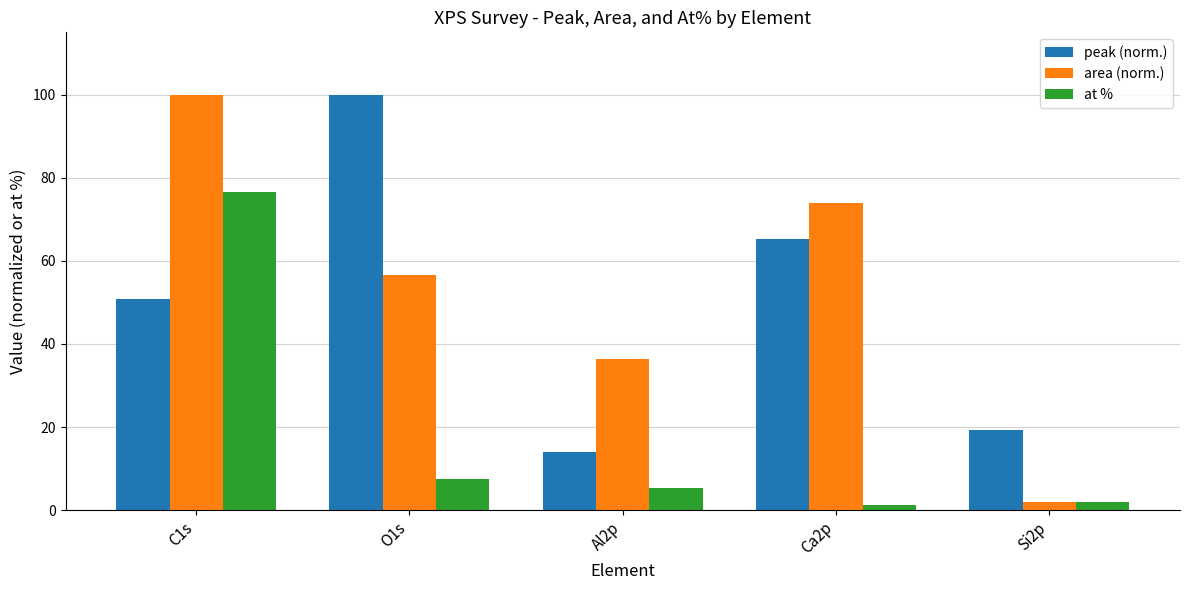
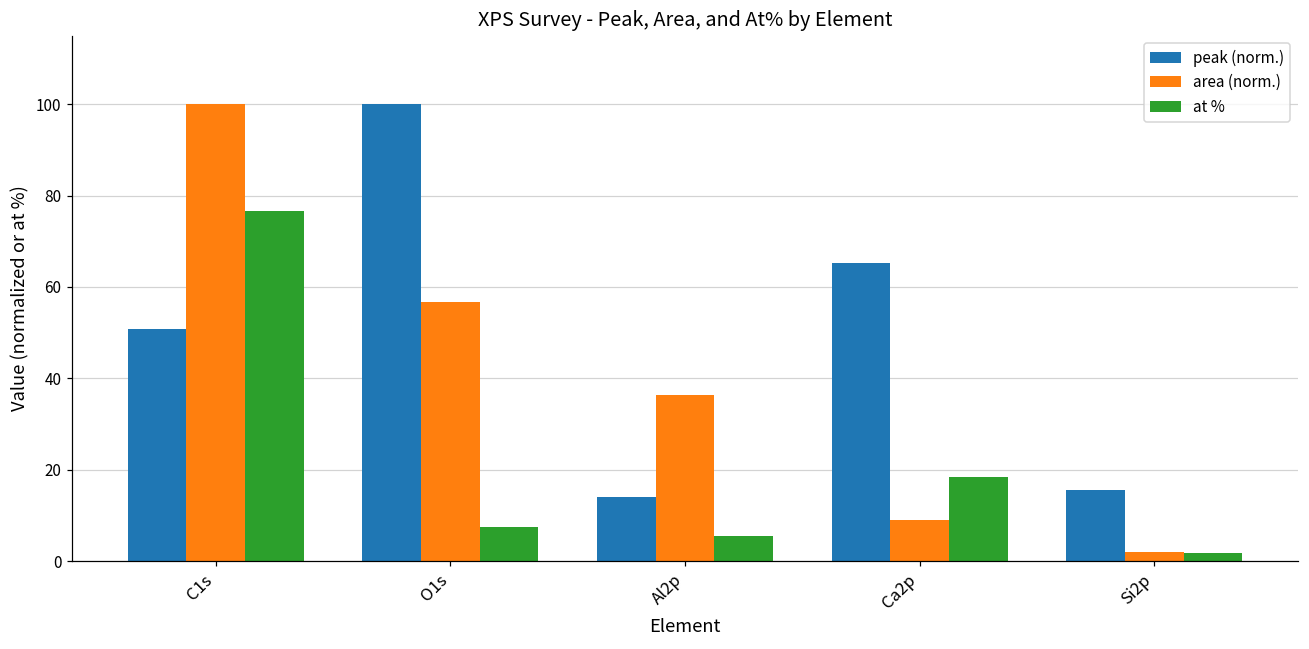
area (norm.), Ca2p: 74 -> 9
at %, Ca2p: 1 -> 18
peak (norm.), Si2p: 19 -> 16
